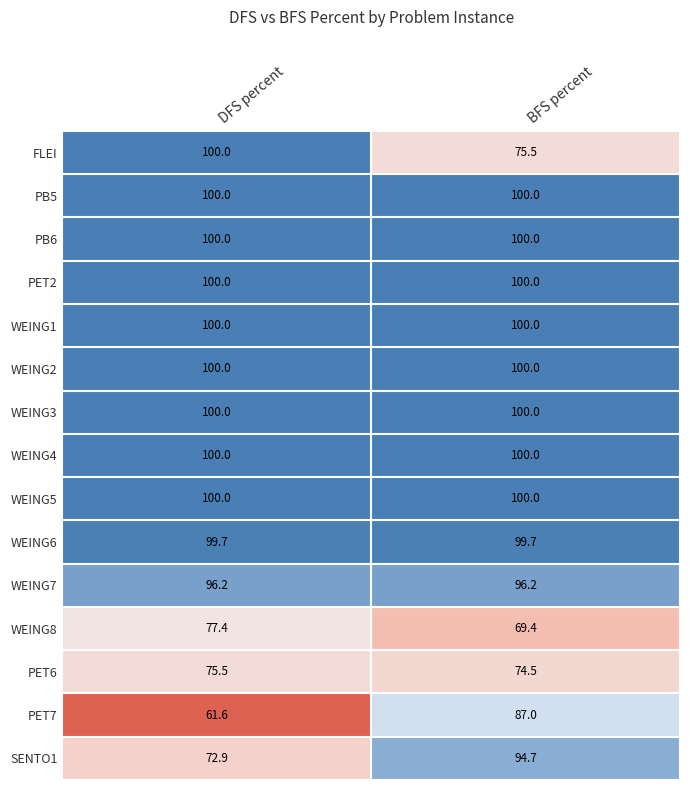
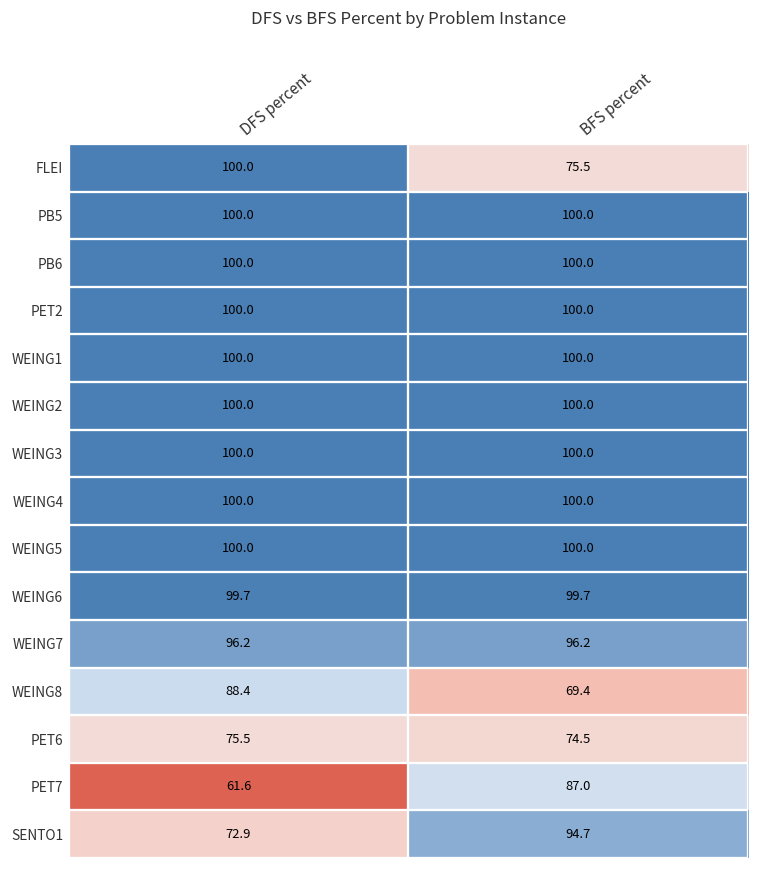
WEING8, DFS percent: 77.4 -> 88.4
